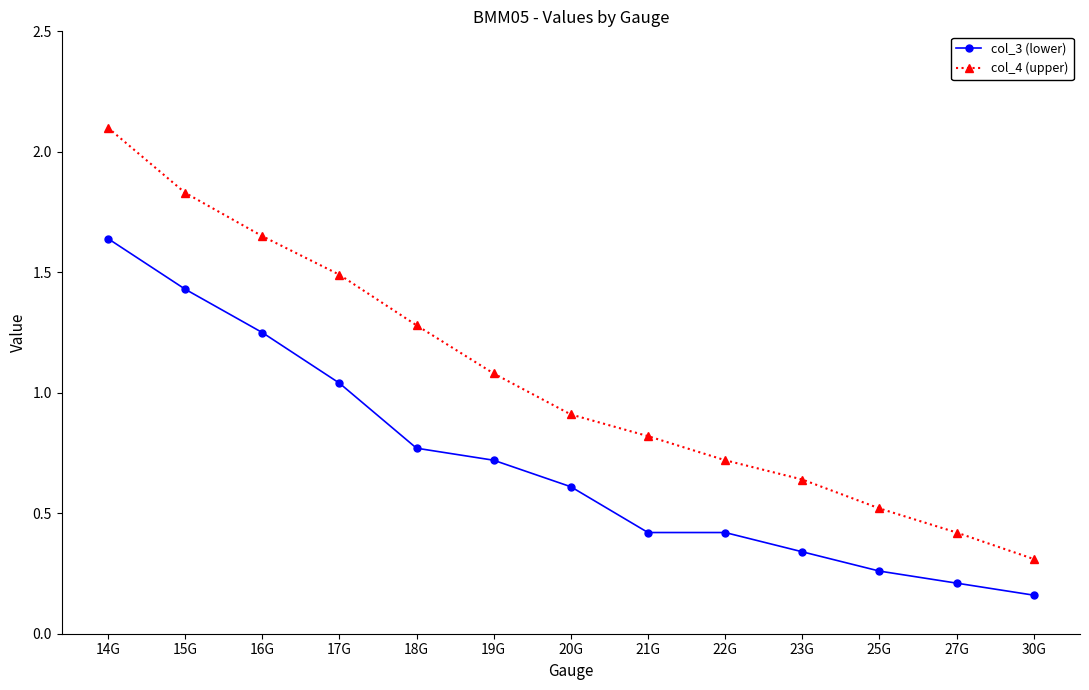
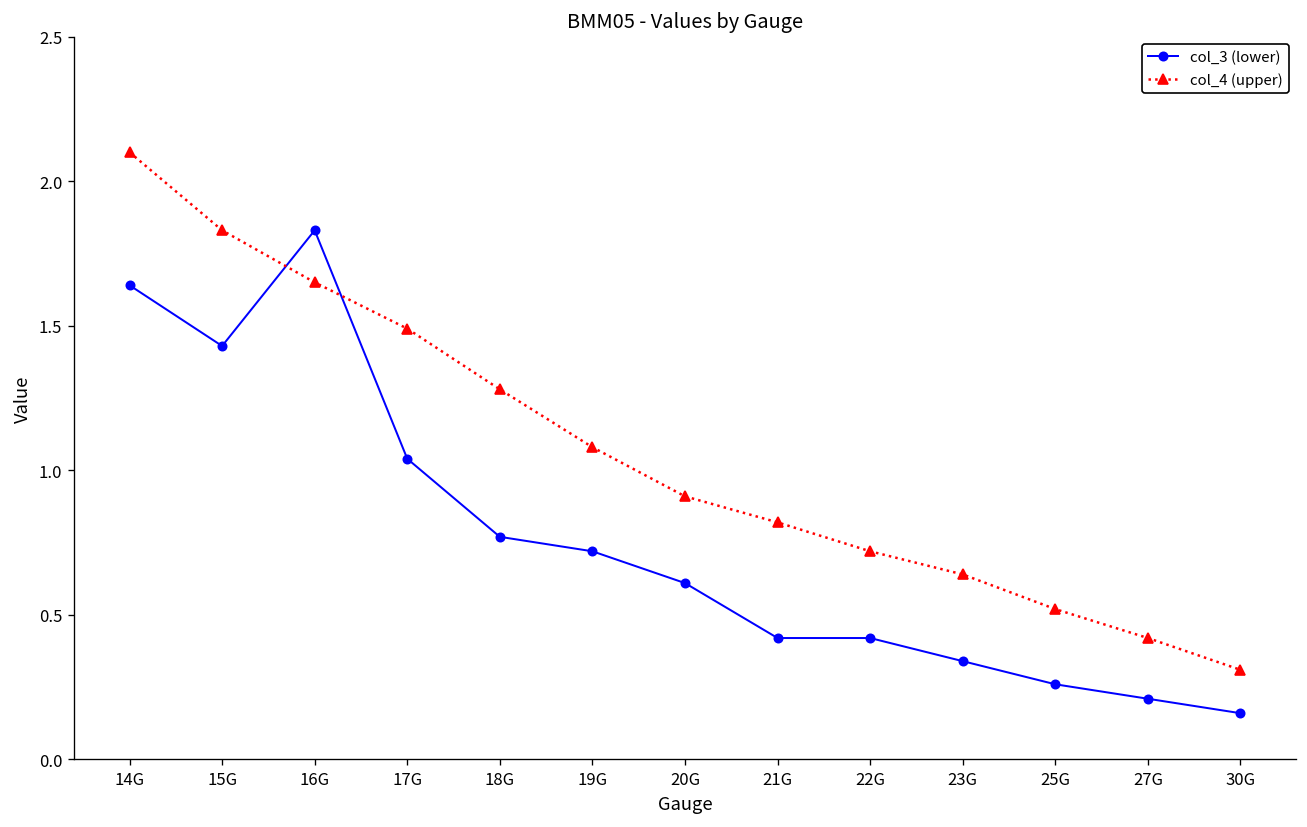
col_3 (lower), 16G: 1.25 -> 1.83
